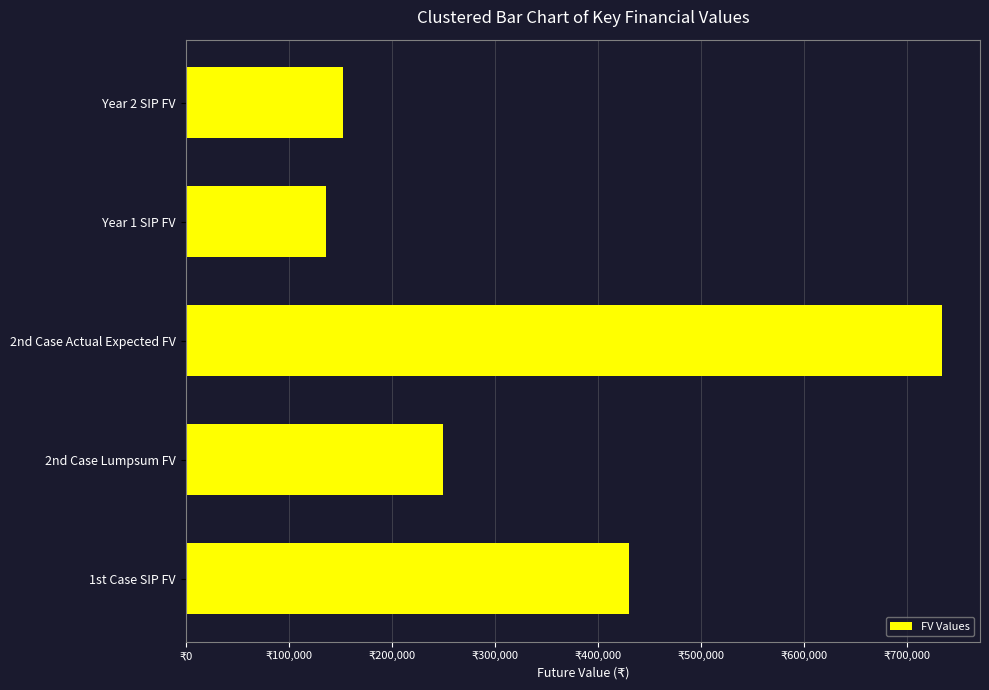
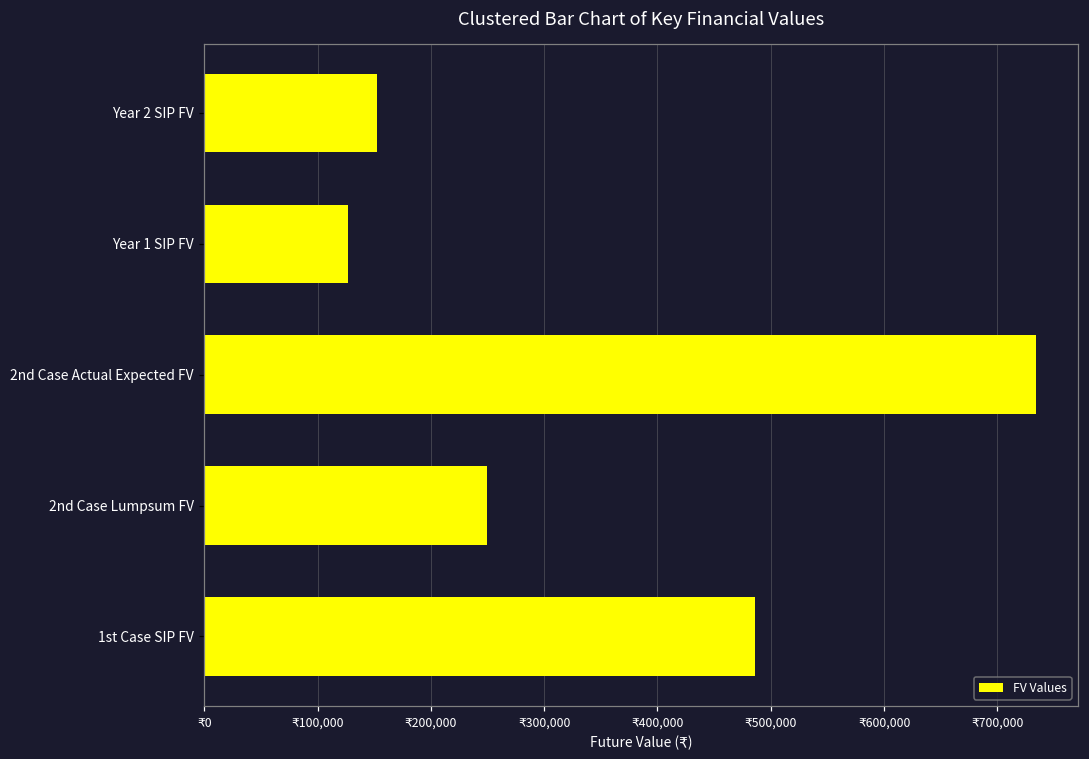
Year 1 SIP FV: ₹136,000 -> ₹127,000
1st Case SIP FV: ₹431,000 -> ₹486,000
